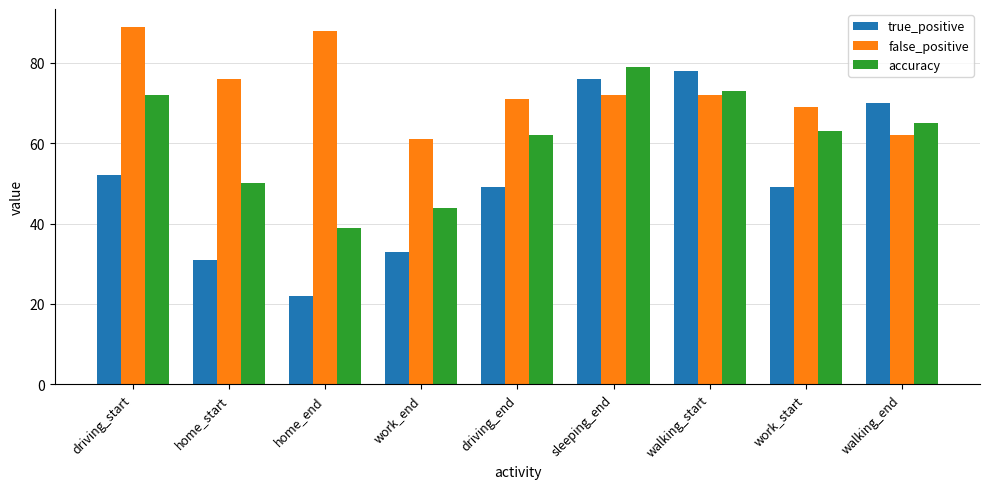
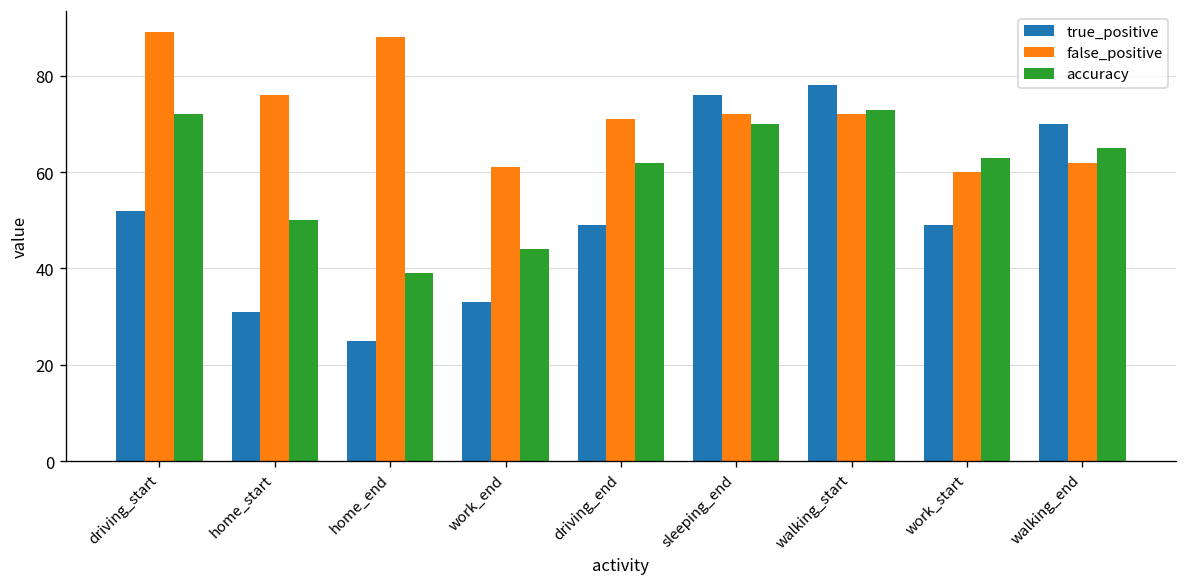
true_positive, home_end: 22 -> 25
accuracy, sleeping_end: 79 -> 70
false_positive, work_start: 69 -> 60
